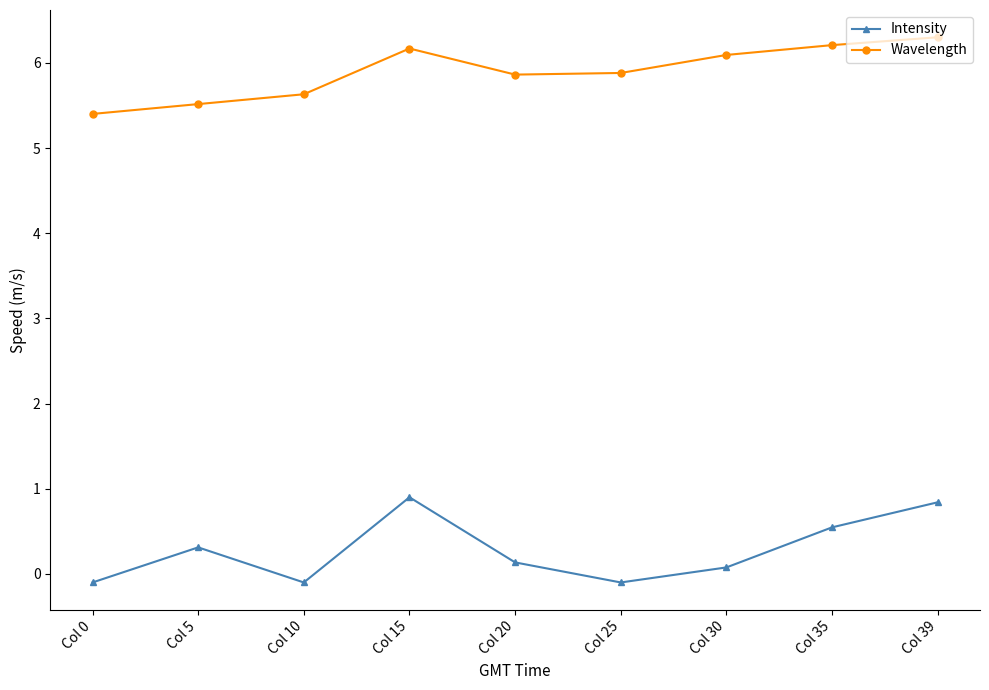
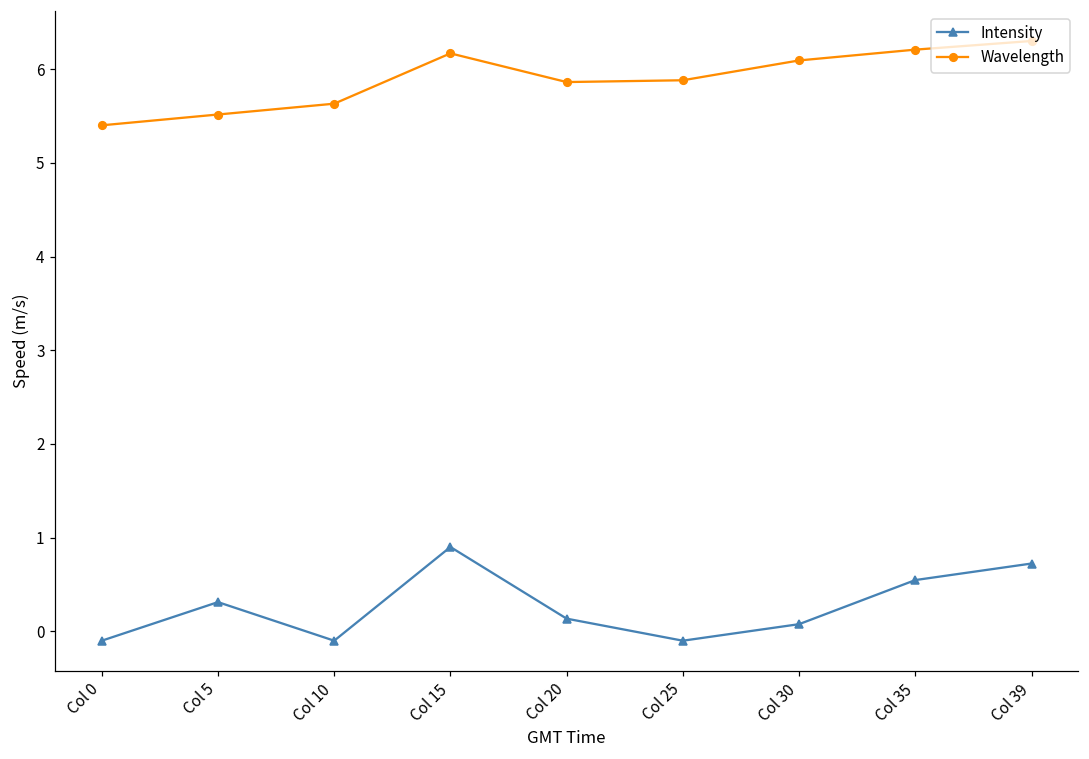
Intensity, Col 39: 0.8 -> 0.7
